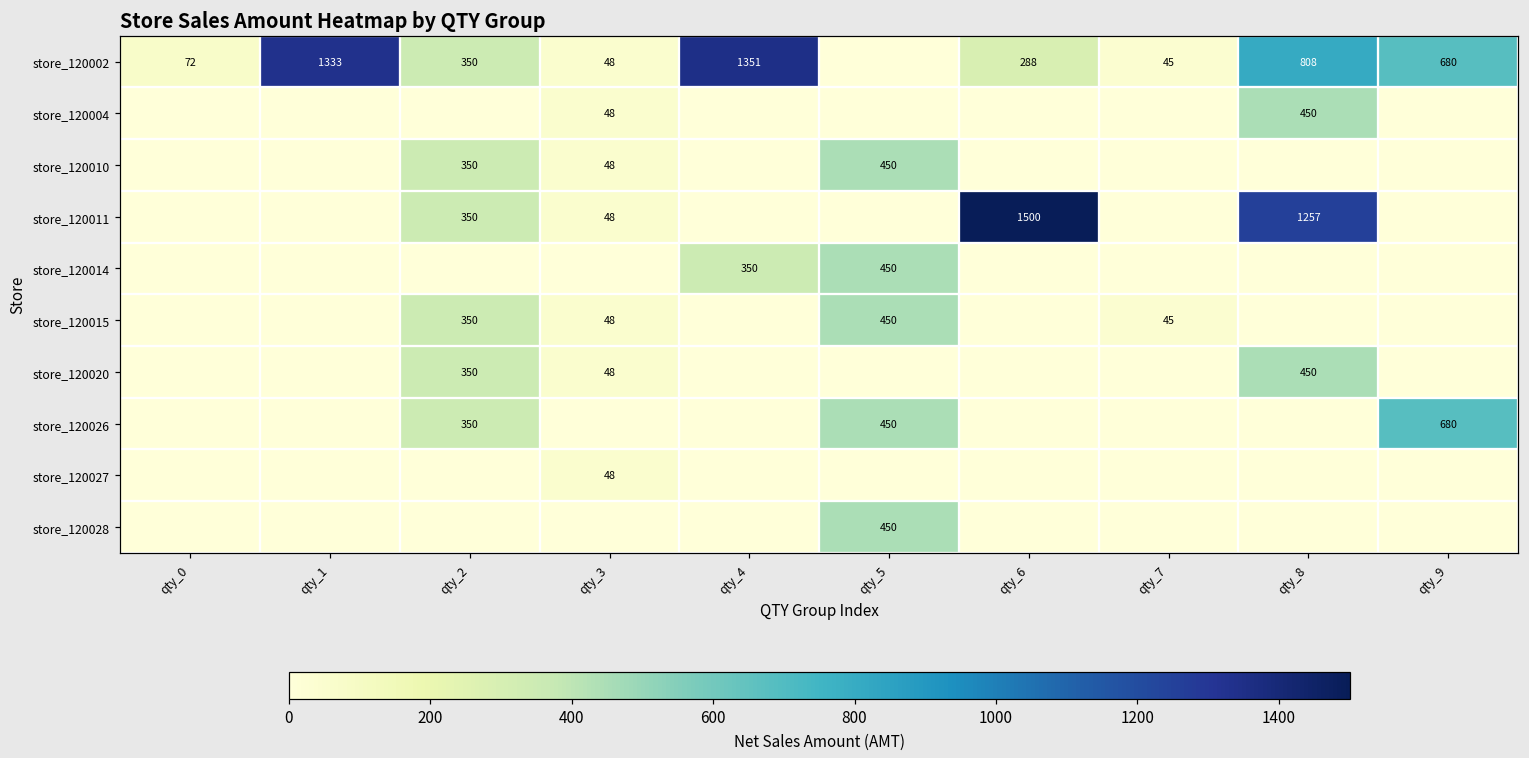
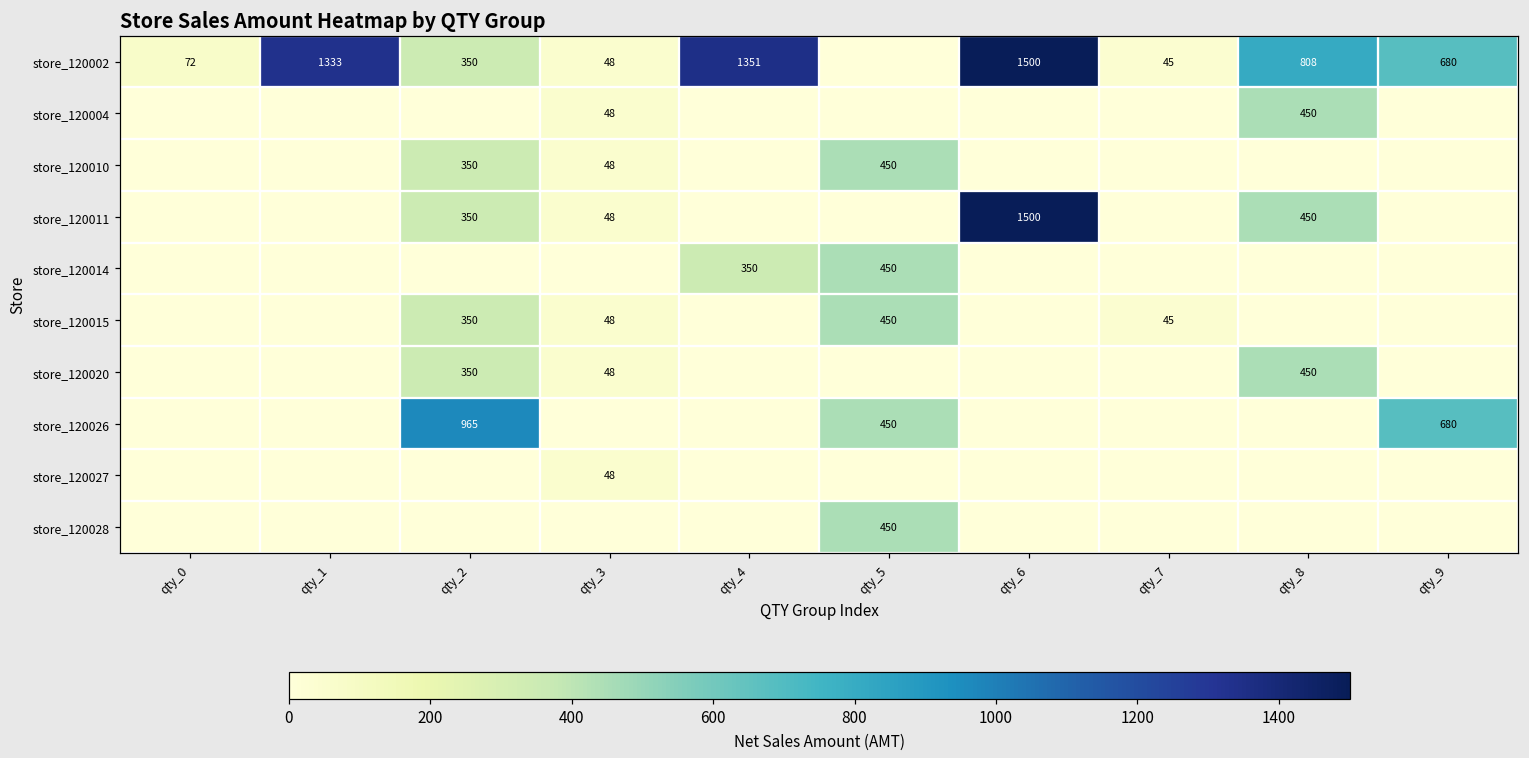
store_120002, qty_6: 288 -> 1500
store_120011, qty_8: 1257 -> 450
store_120026, qty_2: 350 -> 965
